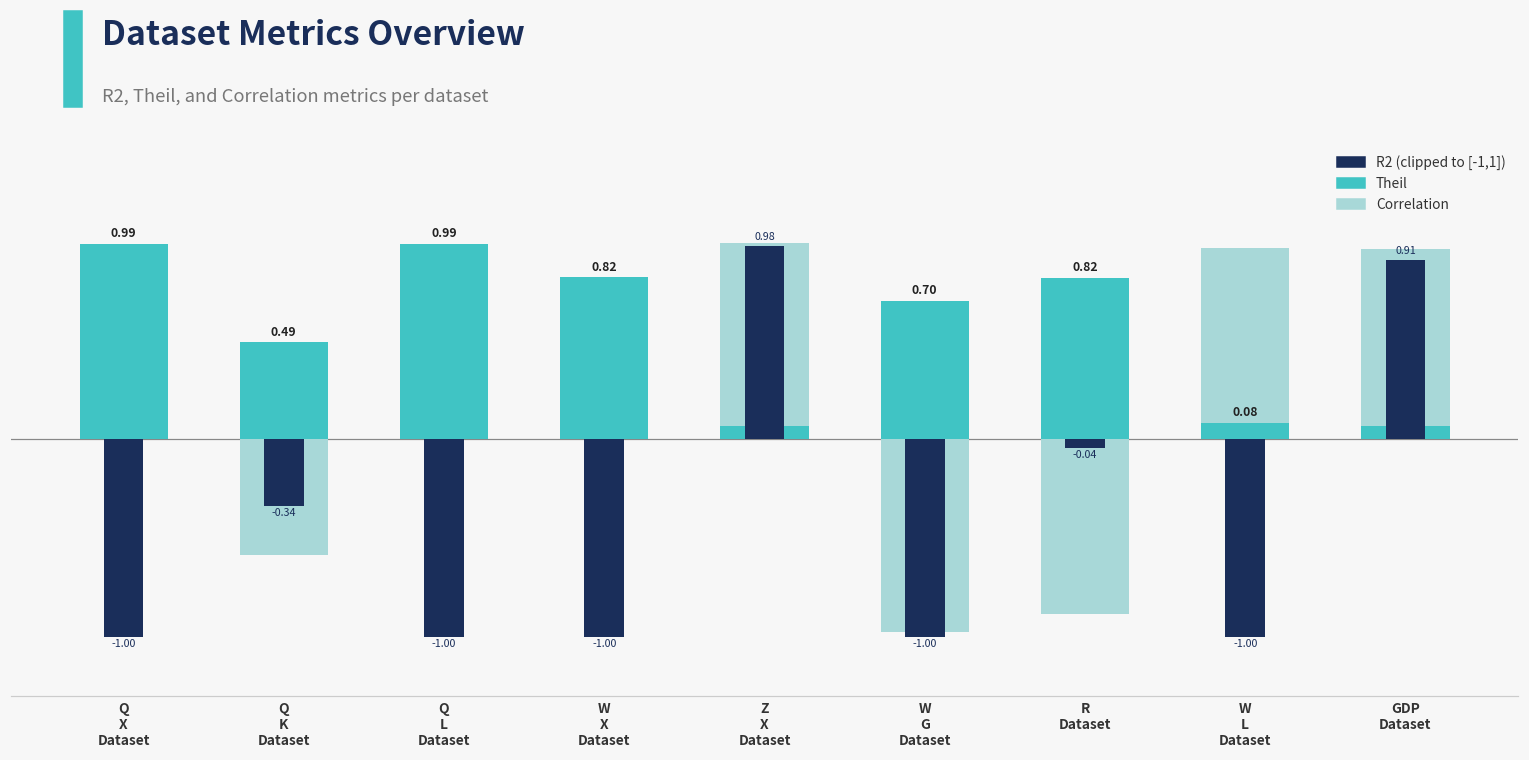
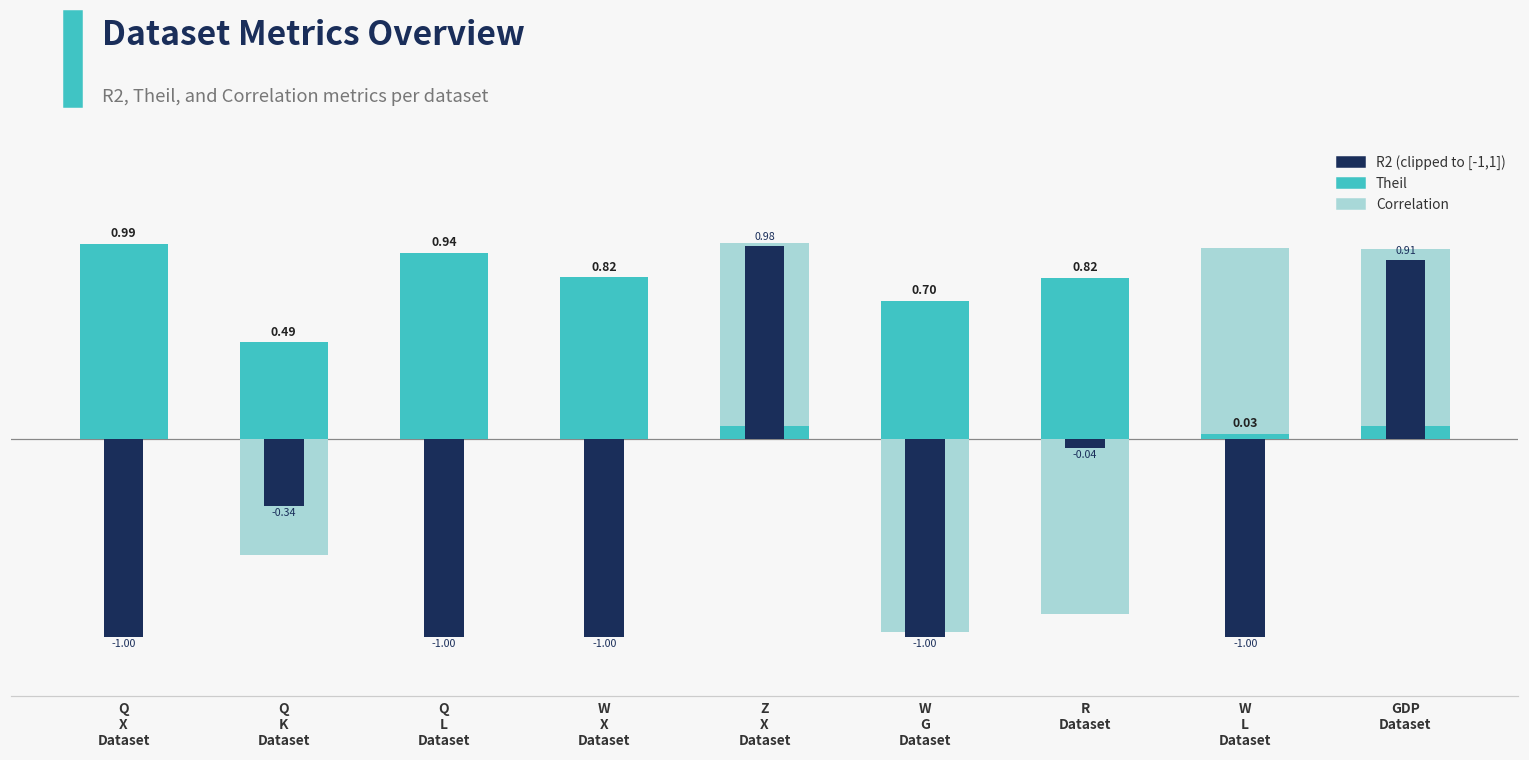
Theil, Q L Dataset: 0.99 -> 0.94
Theil, W L Dataset: 0.08 -> 0.03
